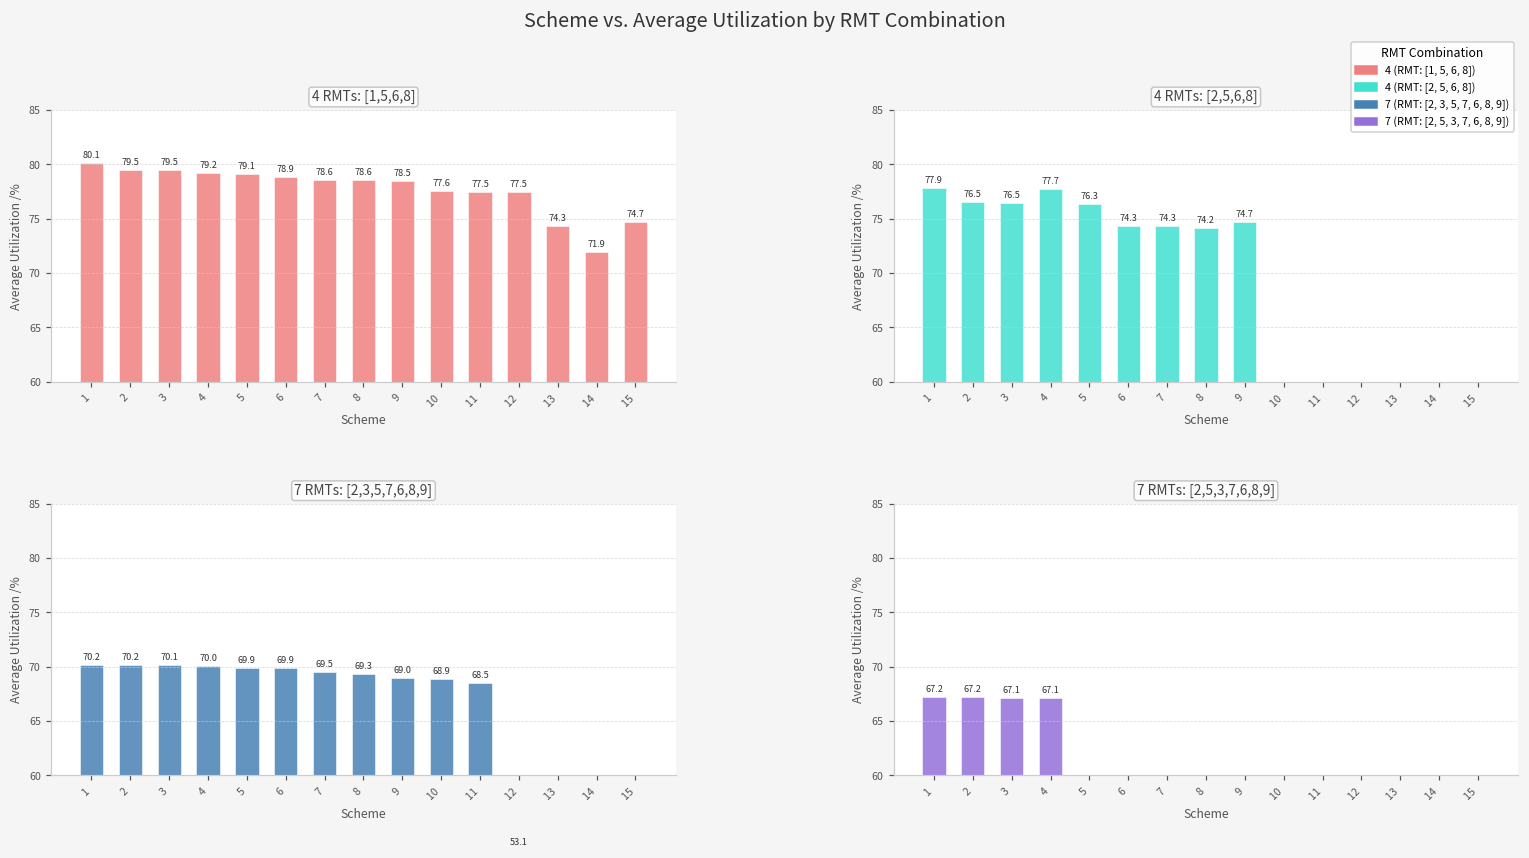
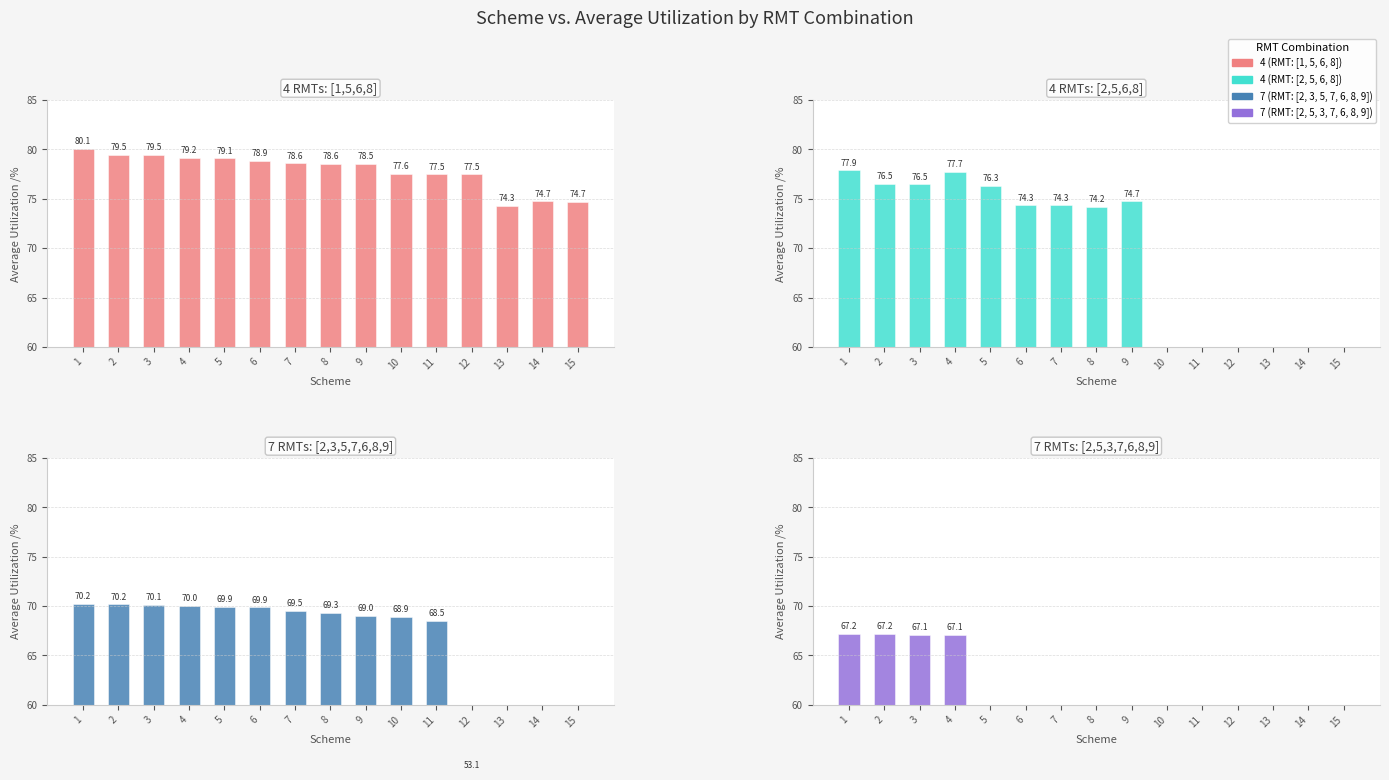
4 RMTs: [1,5,6,8], 14: 71.9 -> 74.7
